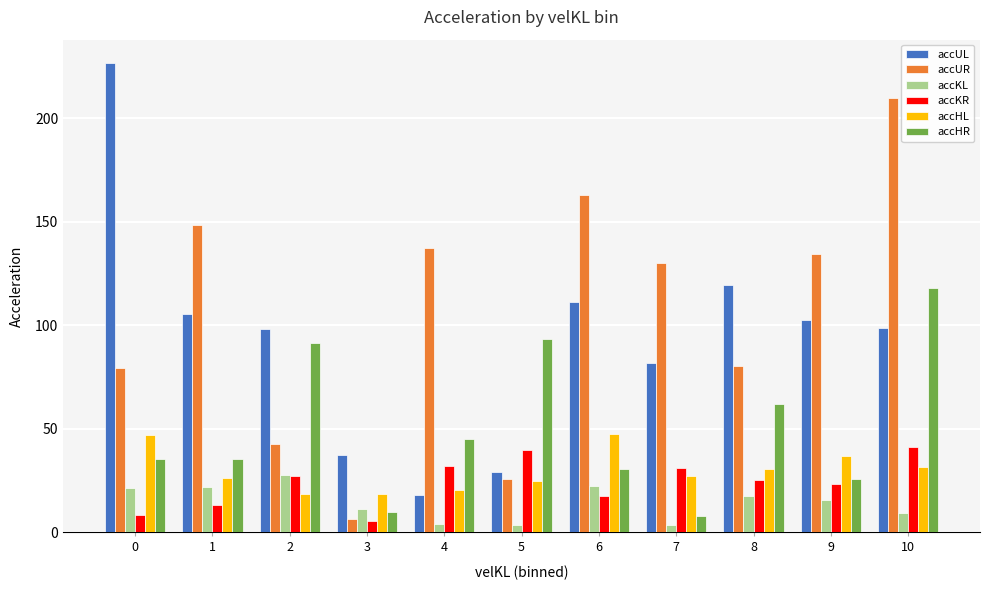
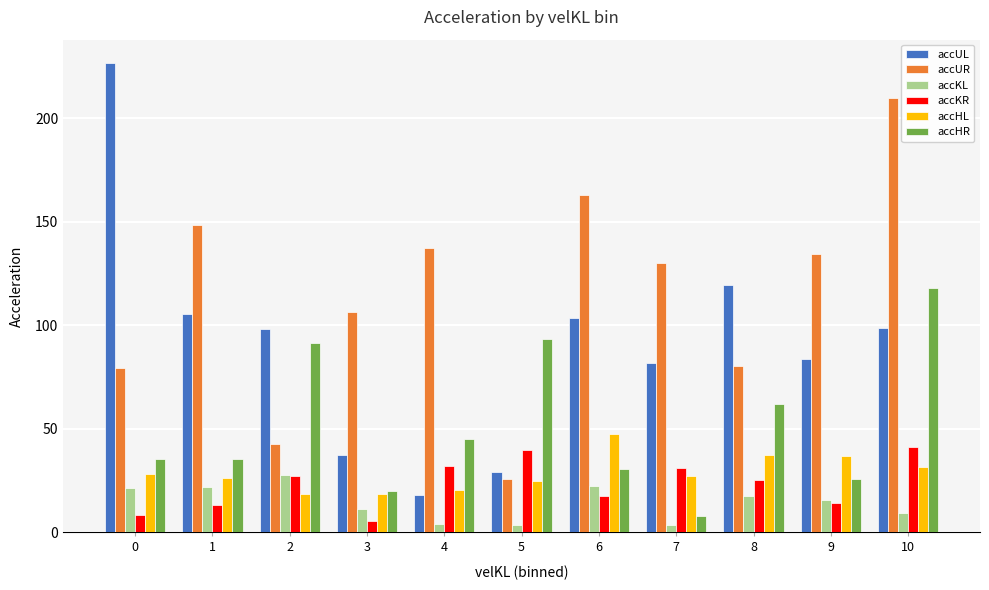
accHL, 0: 47 -> 28
accUR, 3: 7 -> 106
accHR, 3: 10 -> 20
accUL, 6: 111 -> 104
accHL, 8: 31 -> 37
accUL, 9: 103 -> 84
accKR, 9: 23 -> 14
